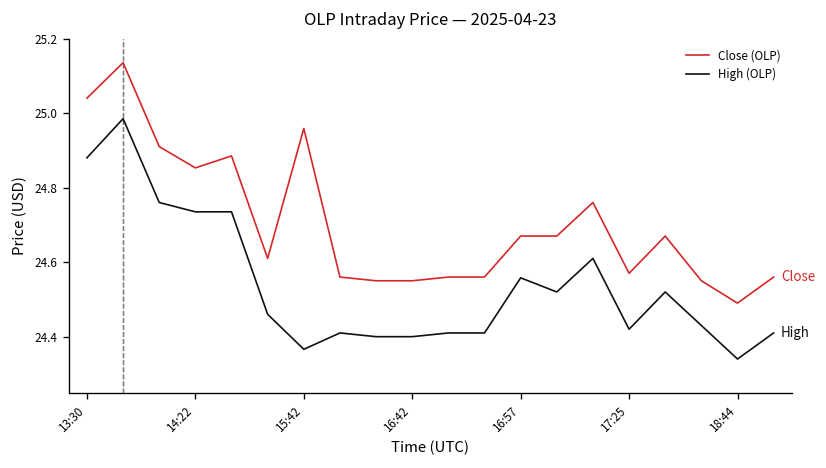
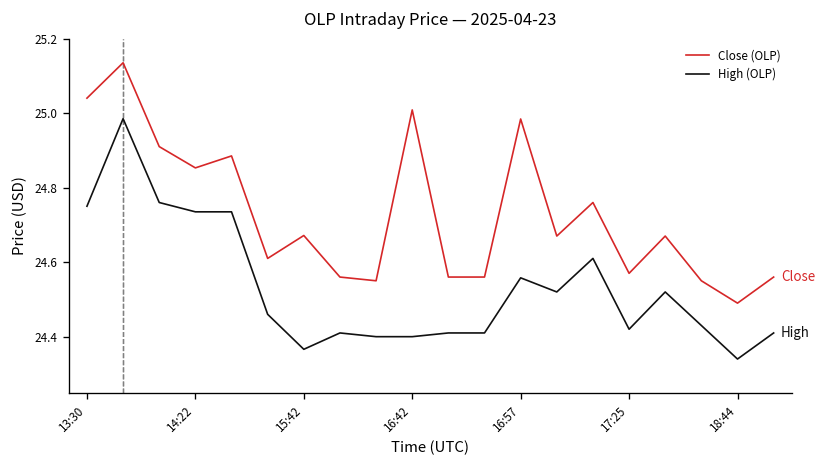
High (OLP), 13:30: 24.88 -> 24.75
Close (OLP), 15:42: 24.96 -> 24.67
Close (OLP), 16:42: 24.55 -> 25.01
Close (OLP), 16:57: 24.67 -> 24.98
